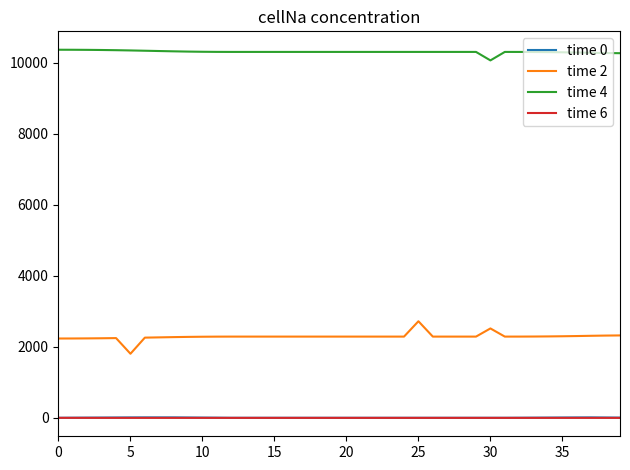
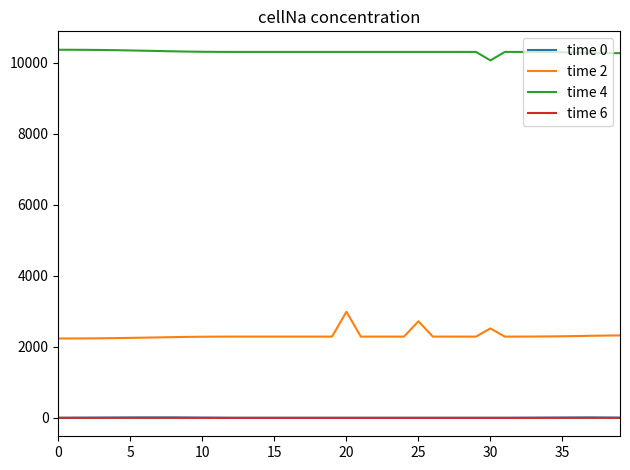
time 2, 5: 1800 -> 2300
time 2, 20: 2300 -> 3000
